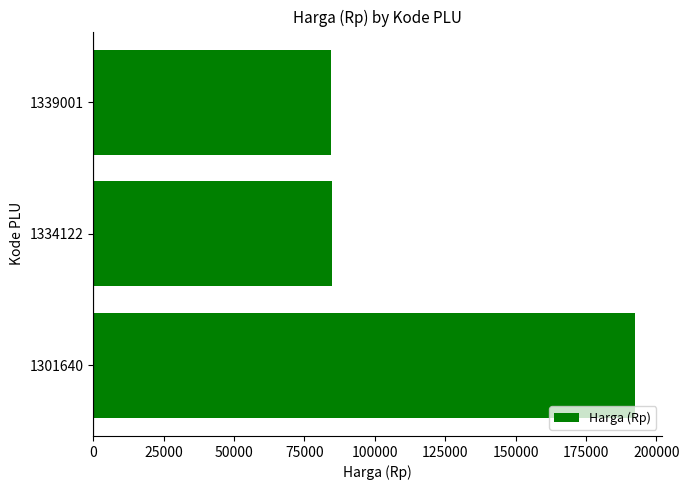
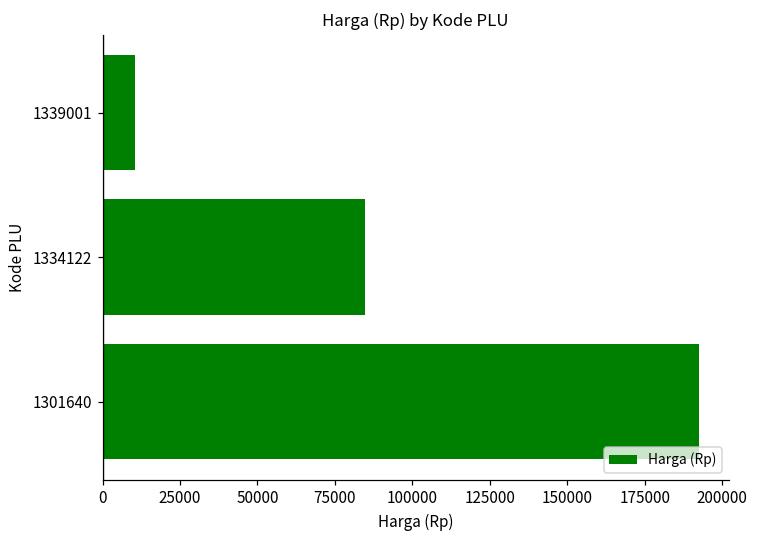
1339001: 84000 -> 10000
